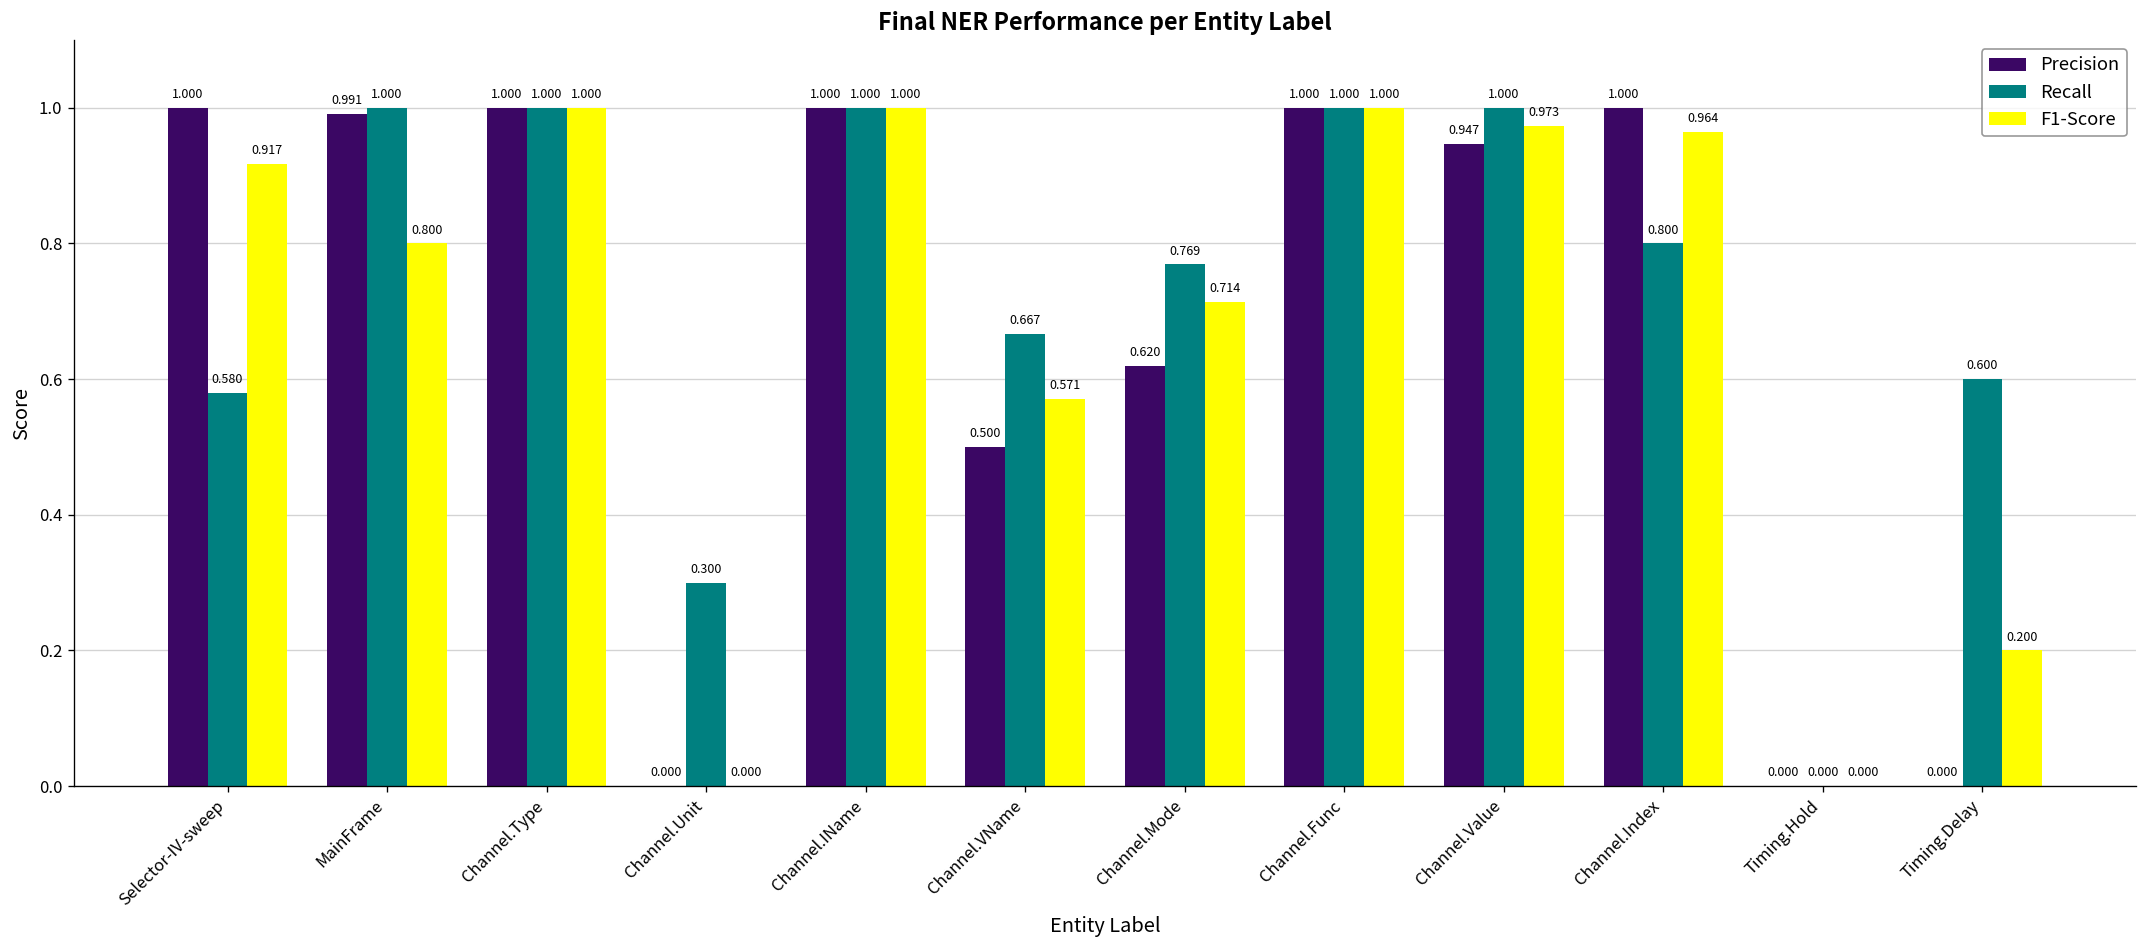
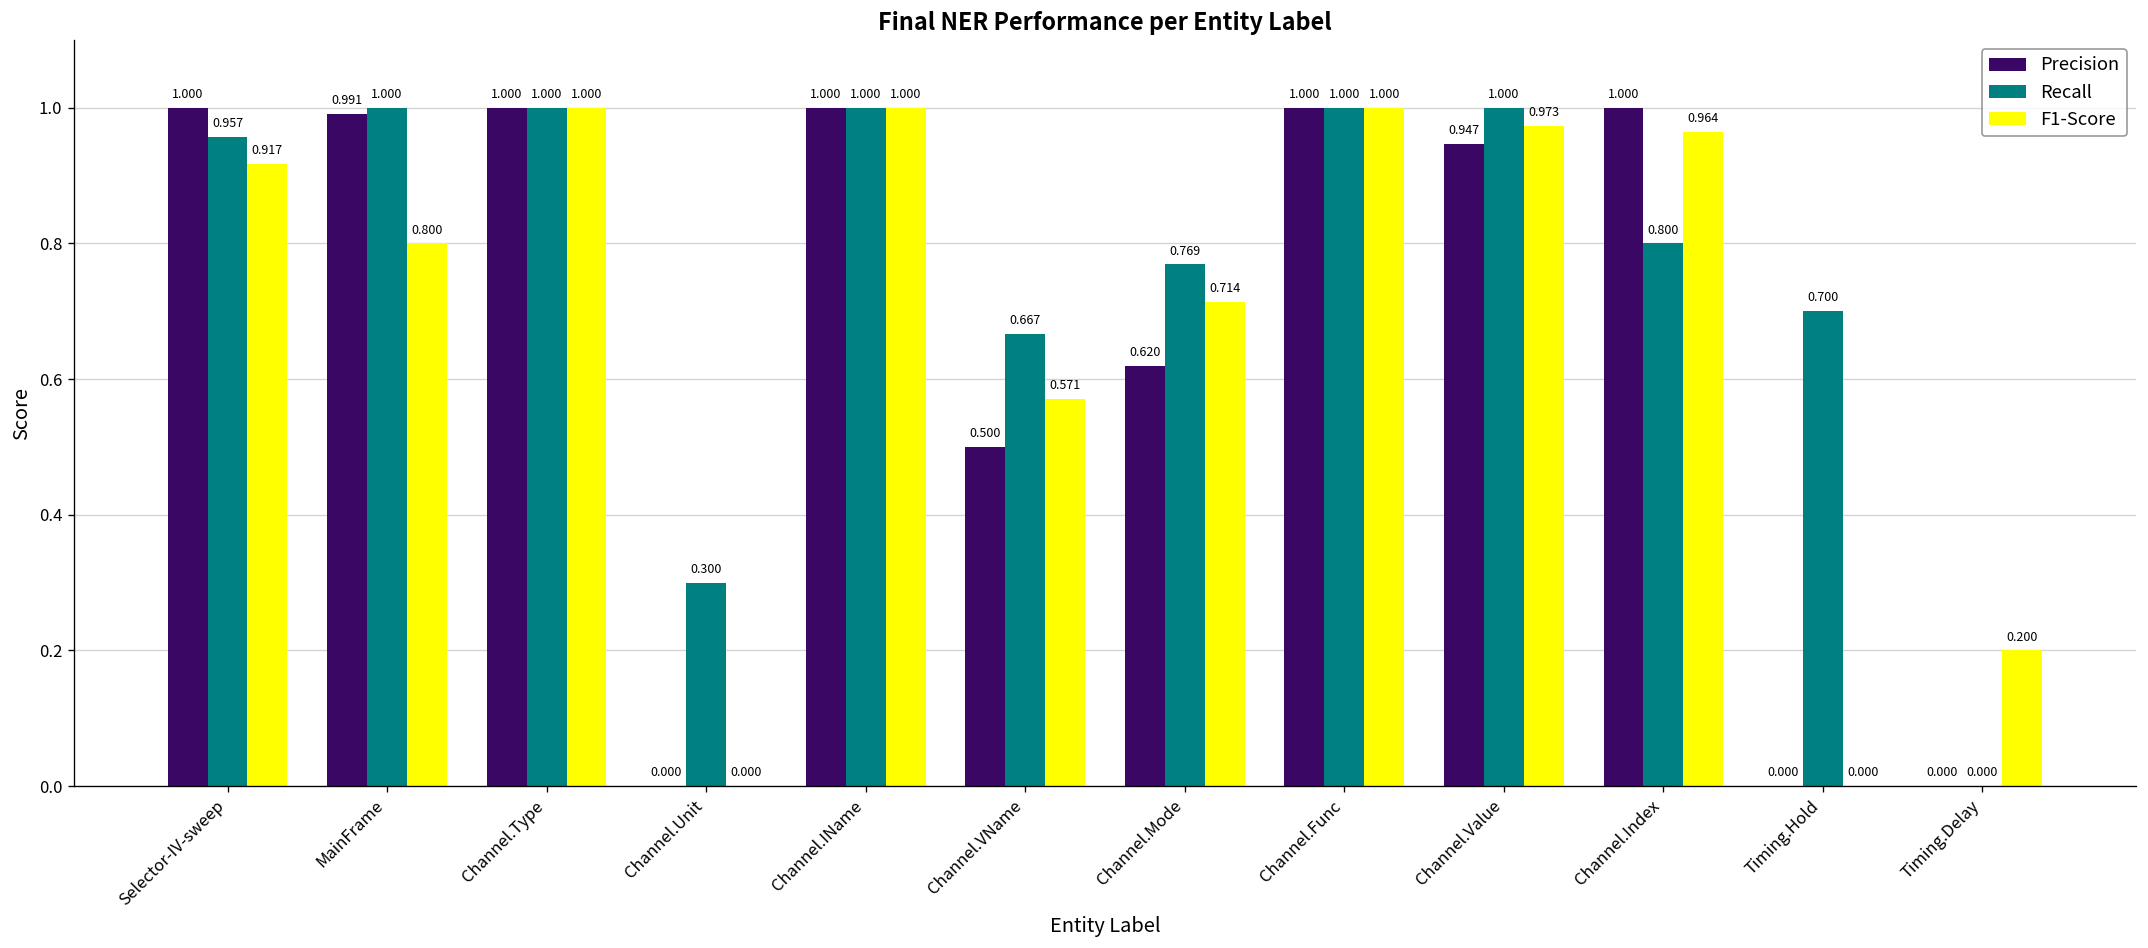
Recall, Selector-IV-sweep: 0.580 -> 0.957
Recall, Timing.Hold: 0.000 -> 0.700
Recall, Timing.Delay: 0.600 -> 0.000
